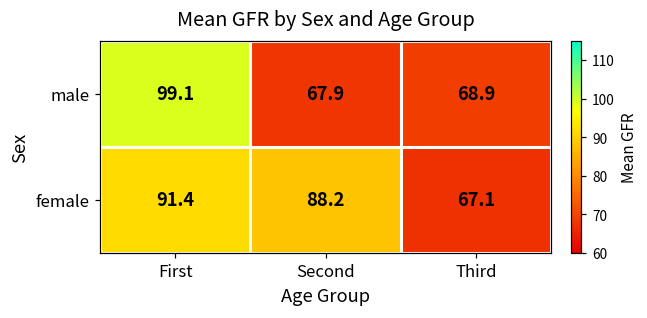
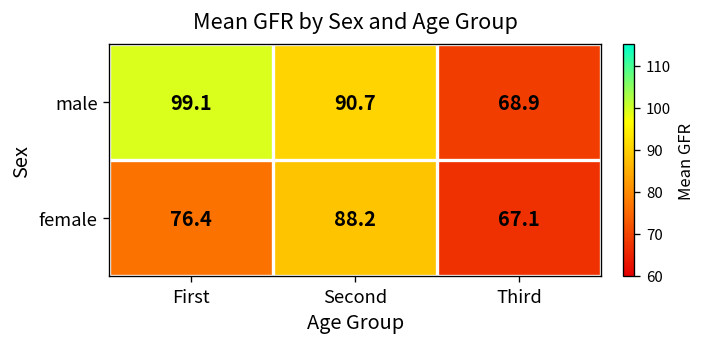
male, Second: 67.9 -> 90.7
female, First: 91.4 -> 76.4
